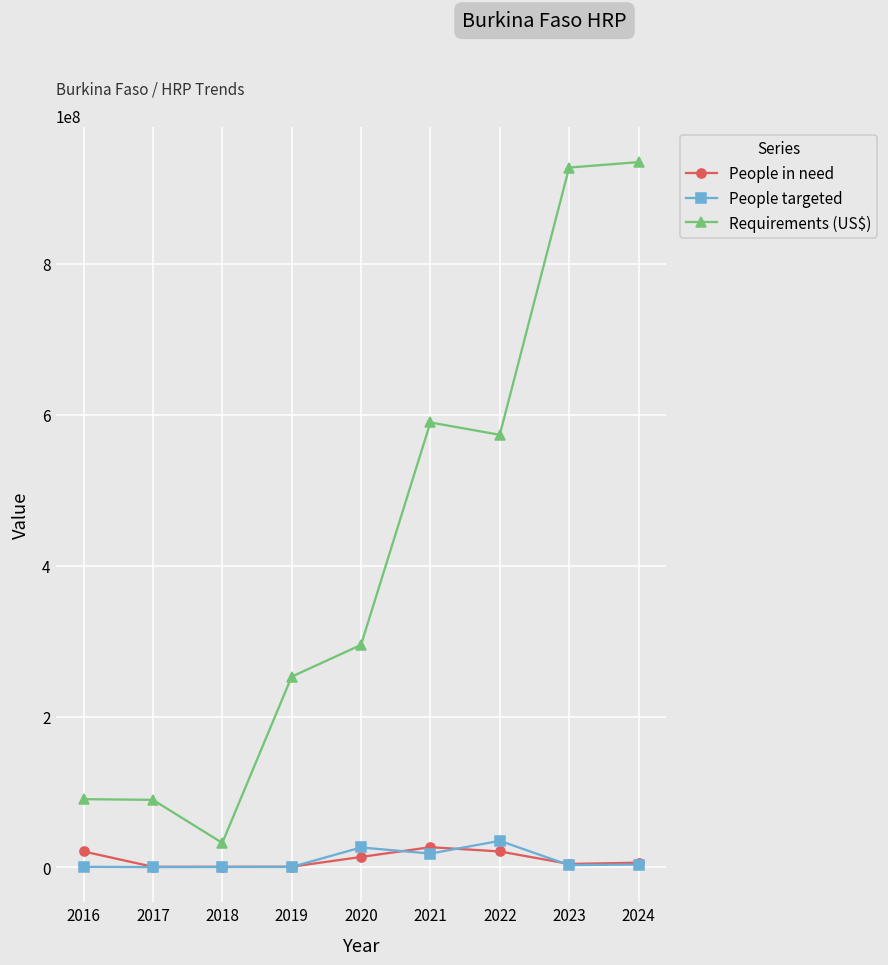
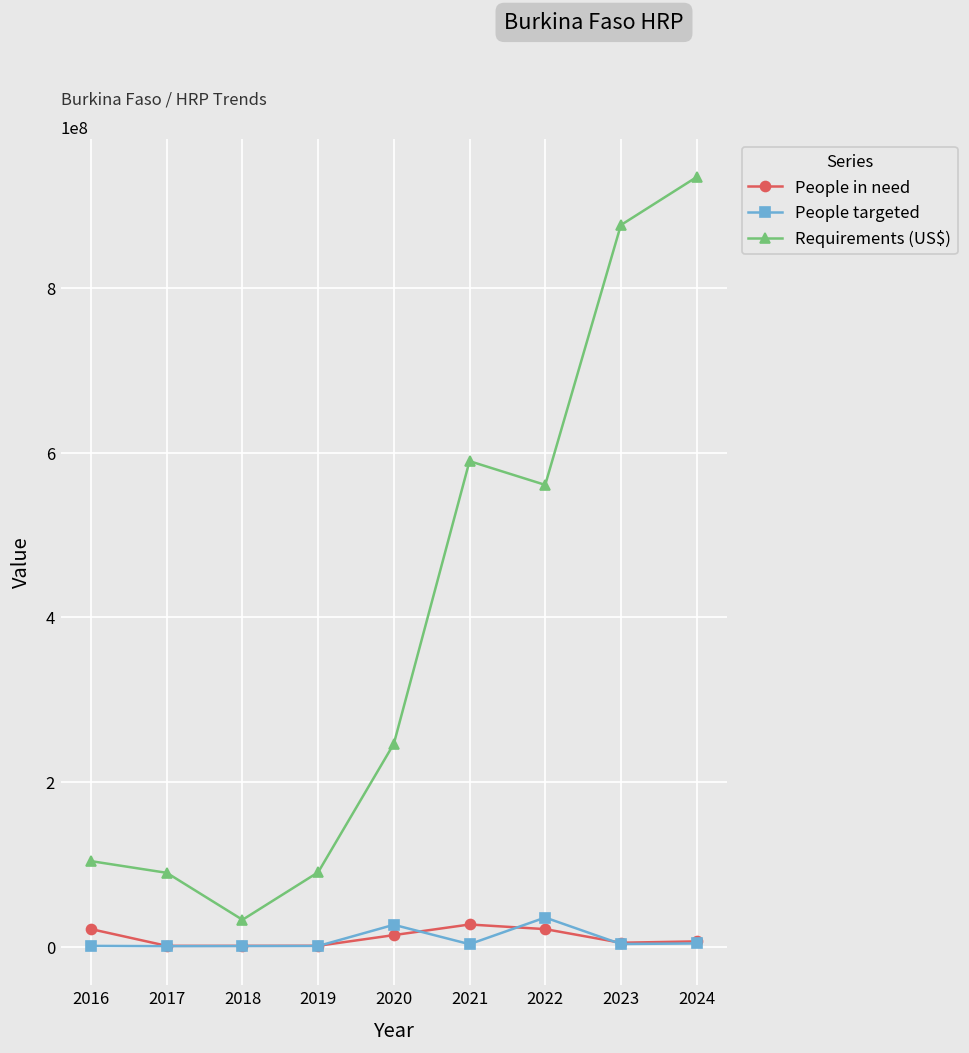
Requirements (US$), 2016: 90000000 -> 100000000
Requirements (US$), 2019: 250000000 -> 90000000
Requirements (US$), 2020: 300000000 -> 250000000
People targeted, 2021: 20000000 -> 0
Requirements (US$), 2022: 570000000 -> 560000000
Requirements (US$), 2023: 930000000 -> 880000000
